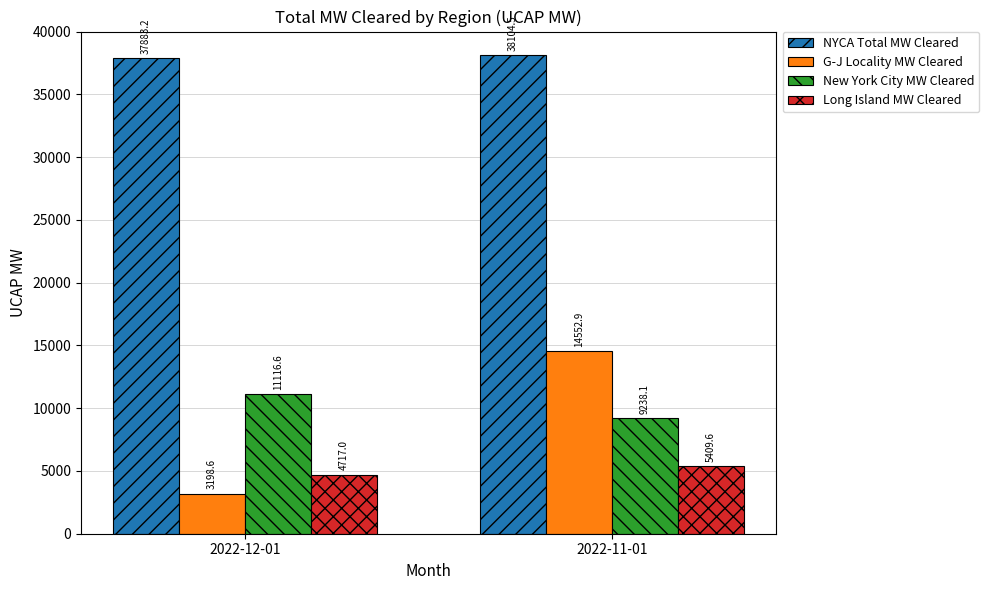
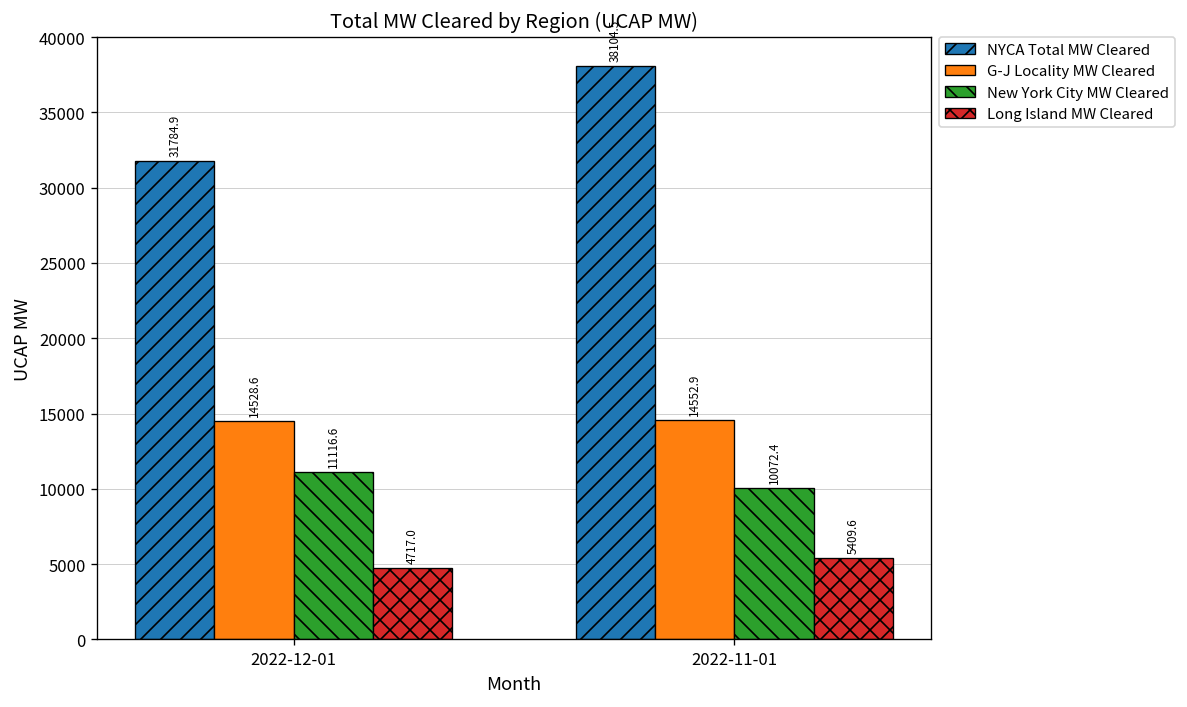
NYCA Total MW Cleared, 2022-12-01: 37883.2 -> 31784.9
G-J Locality MW Cleared, 2022-12-01: 3198.6 -> 14528.6
New York City MW Cleared, 2022-11-01: 9238.1 -> 10072.4
